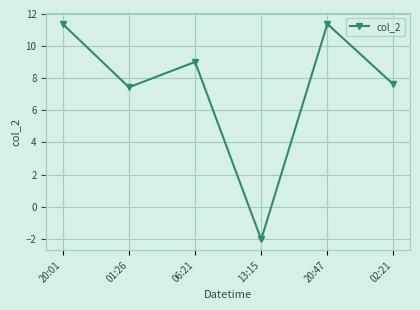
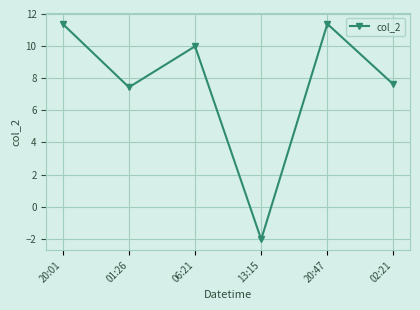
06:21: 9.0 -> 10.0
